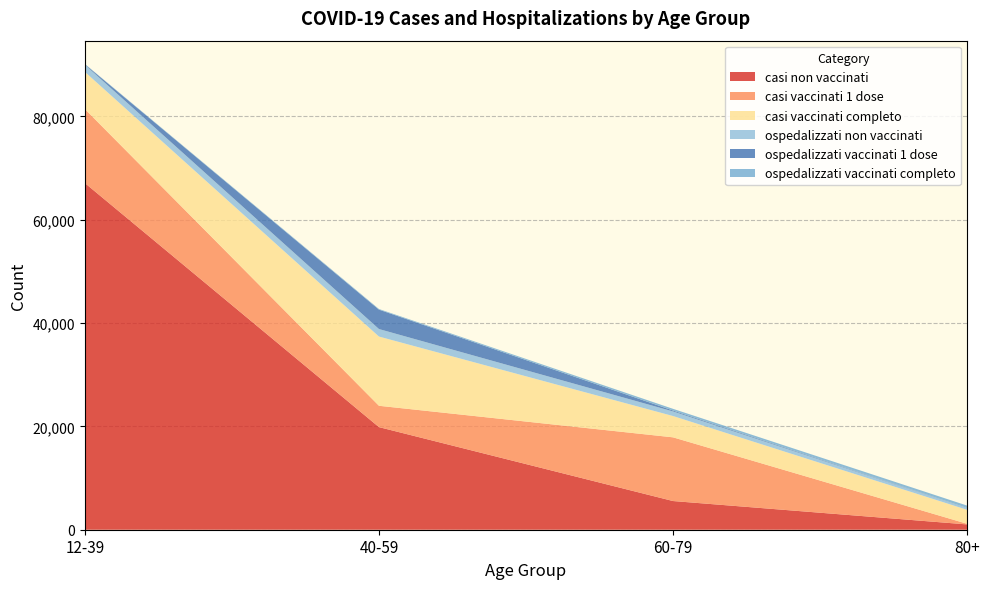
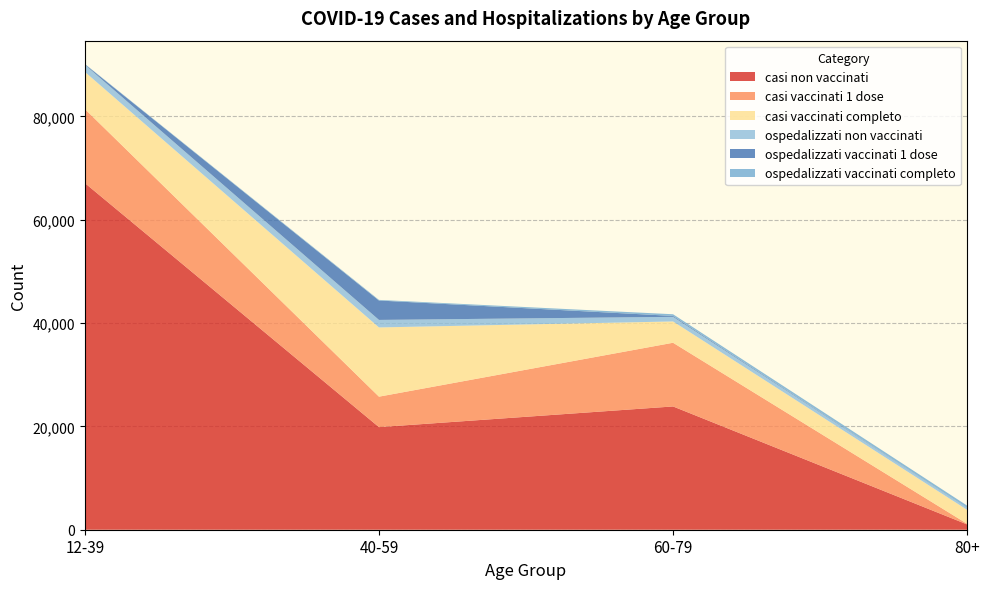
casi vaccinati 1 dose, 40-59: 4,000 -> 6,000
casi non vaccinati, 60-79: 6,000 -> 24,000
